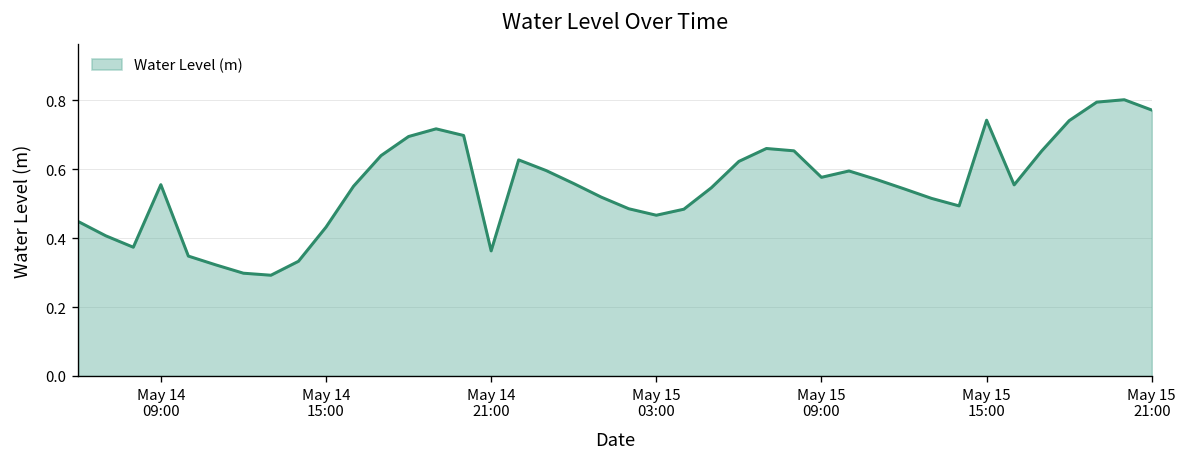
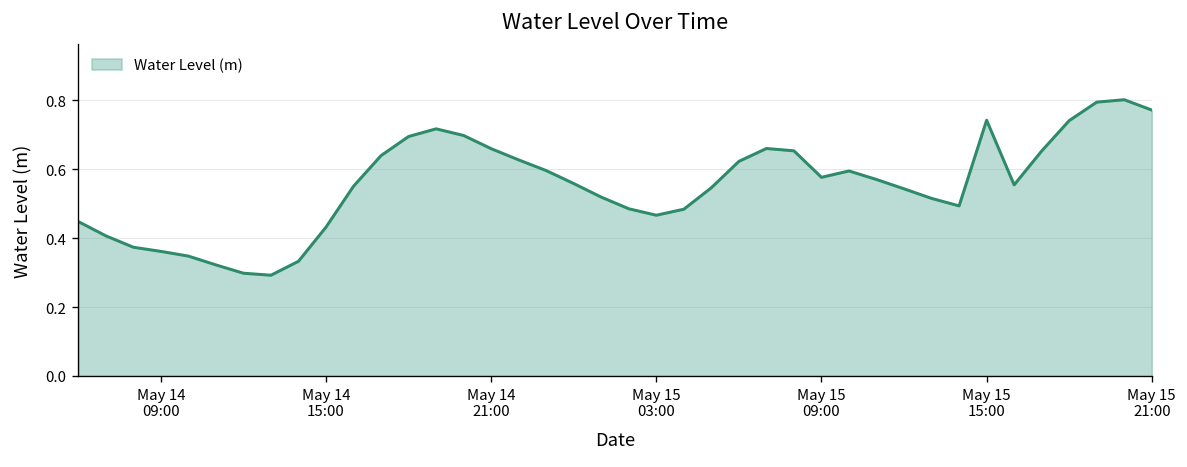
May 14 09:00: 0.56 -> 0.36
May 14 21:00: 0.36 -> 0.66
